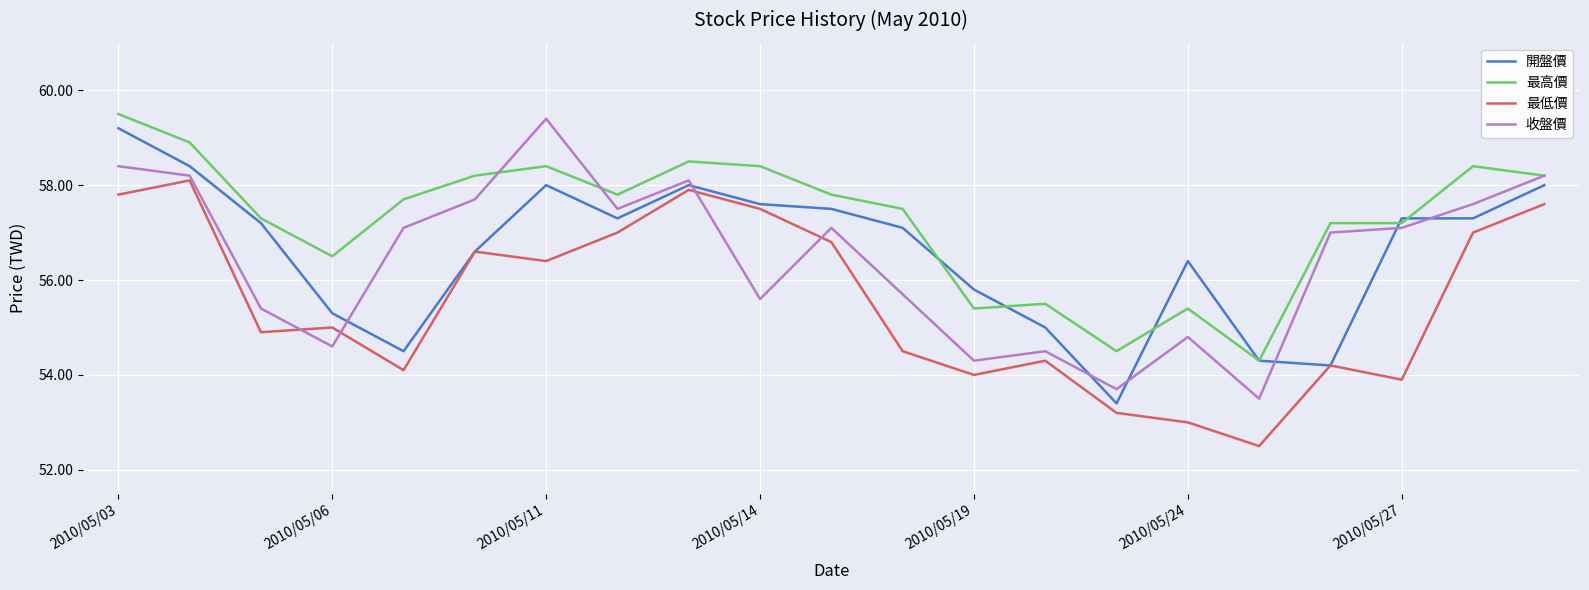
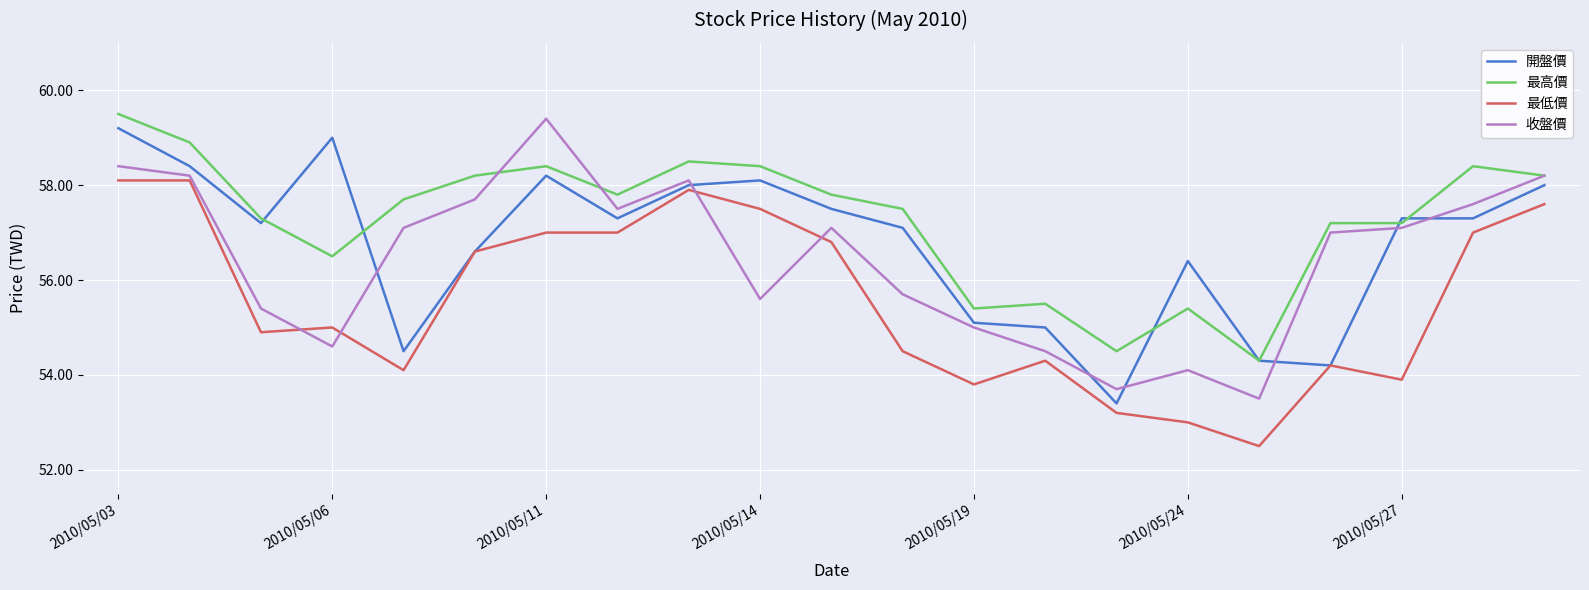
最低價, 2010/05/03: 57.8 -> 58.1
開盤價, 2010/05/06: 55.3 -> 59.0
開盤價, 2010/05/11: 58.0 -> 58.2
最低價, 2010/05/11: 56.4 -> 57.0
開盤價, 2010/05/14: 57.6 -> 58.1
開盤價, 2010/05/19: 55.8 -> 55.1
最低價, 2010/05/19: 54.0 -> 53.8
收盤價, 2010/05/19: 54.3 -> 55.0
收盤價, 2010/05/24: 54.8 -> 54.1
